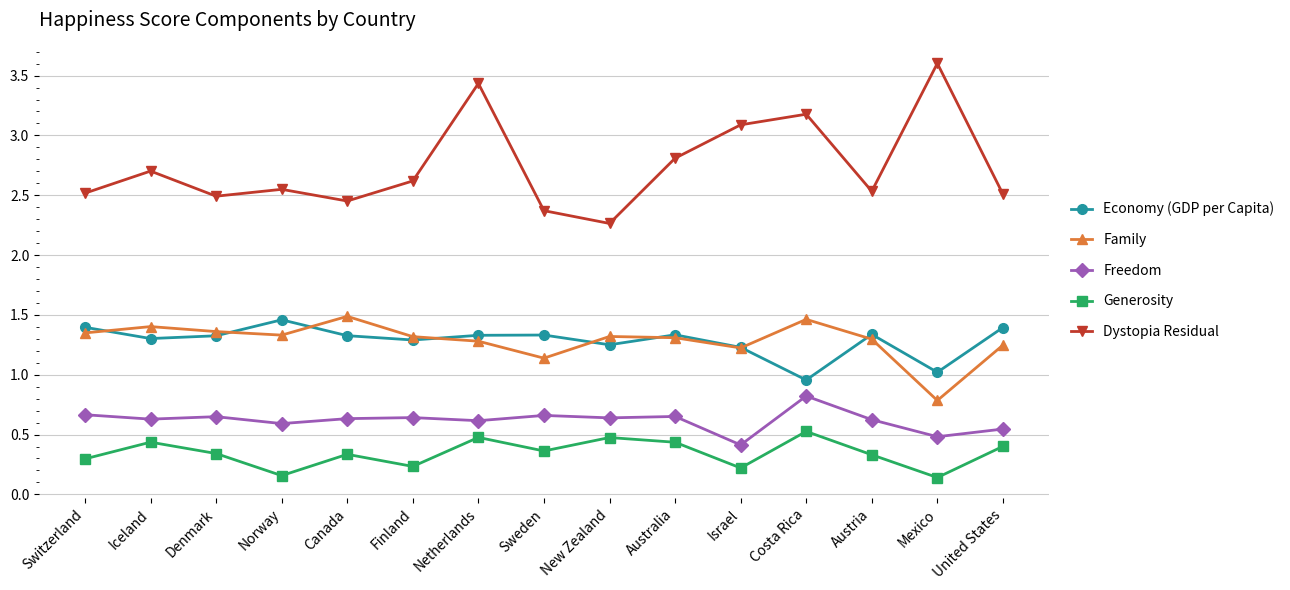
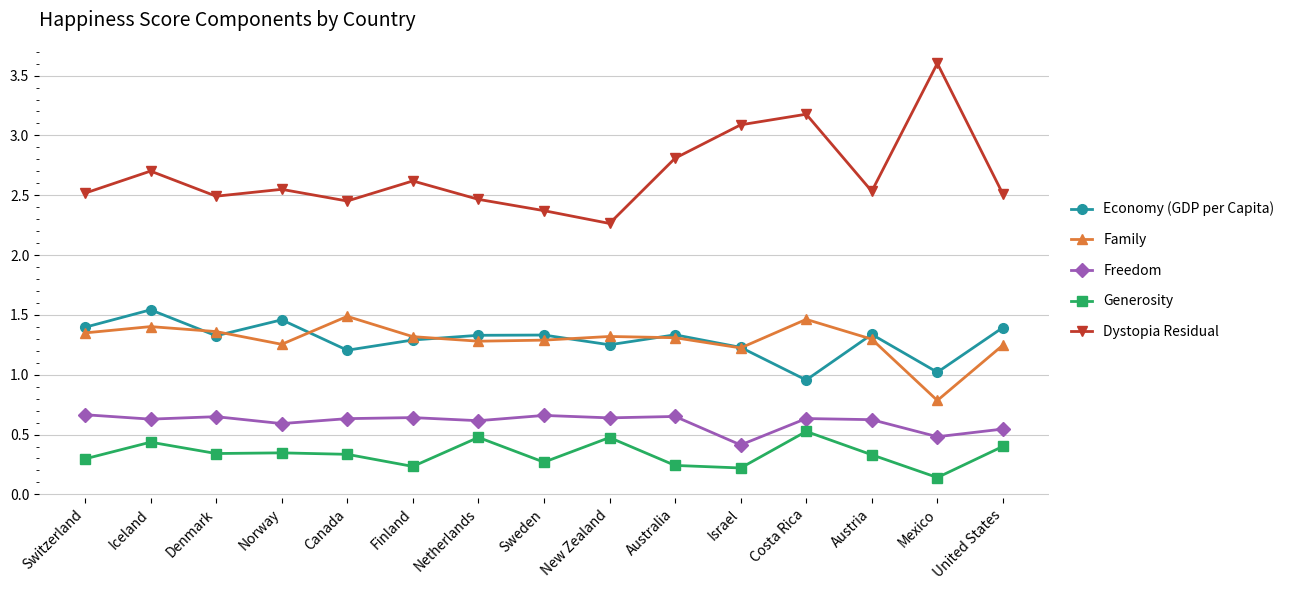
Economy (GDP per Capita), Iceland: 1.30 -> 1.54
Family, Norway: 1.33 -> 1.25
Generosity, Norway: 0.16 -> 0.35
Economy (GDP per Capita), Canada: 1.33 -> 1.20
Dystopia Residual, Netherlands: 3.43 -> 2.47
Family, Sweden: 1.14 -> 1.29
Generosity, Sweden: 0.36 -> 0.27
Generosity, Australia: 0.44 -> 0.24
Freedom, Costa Rica: 0.82 -> 0.63
